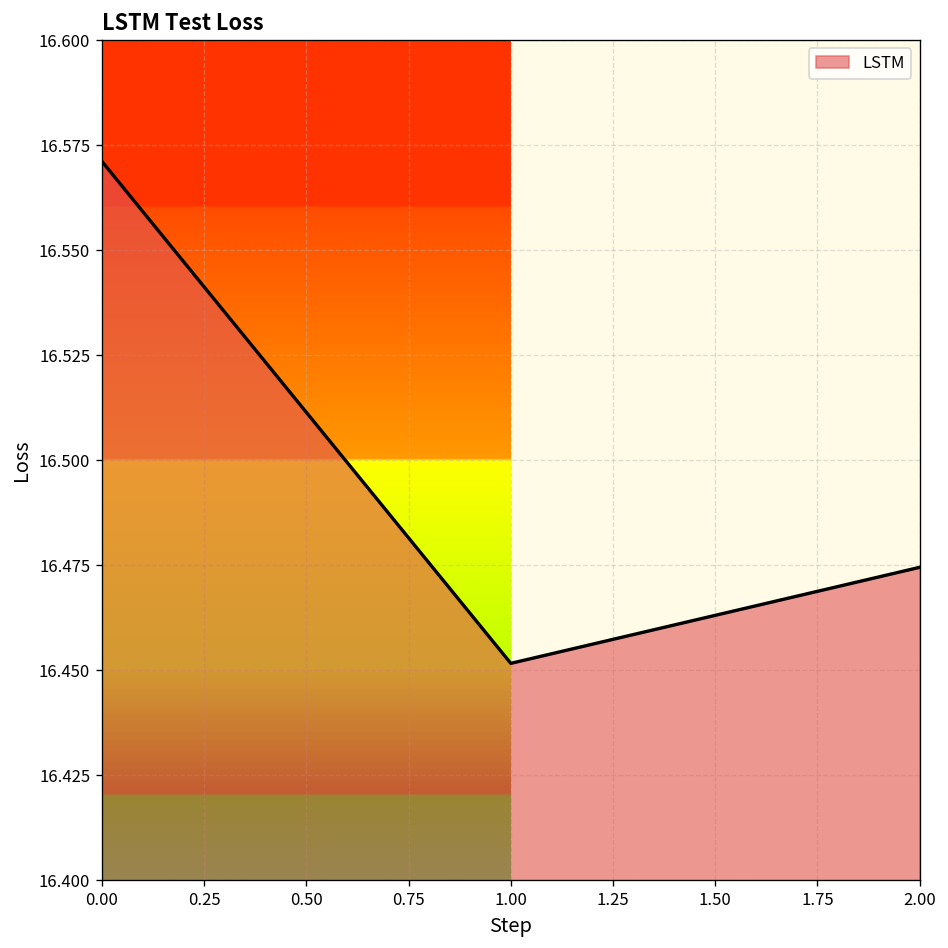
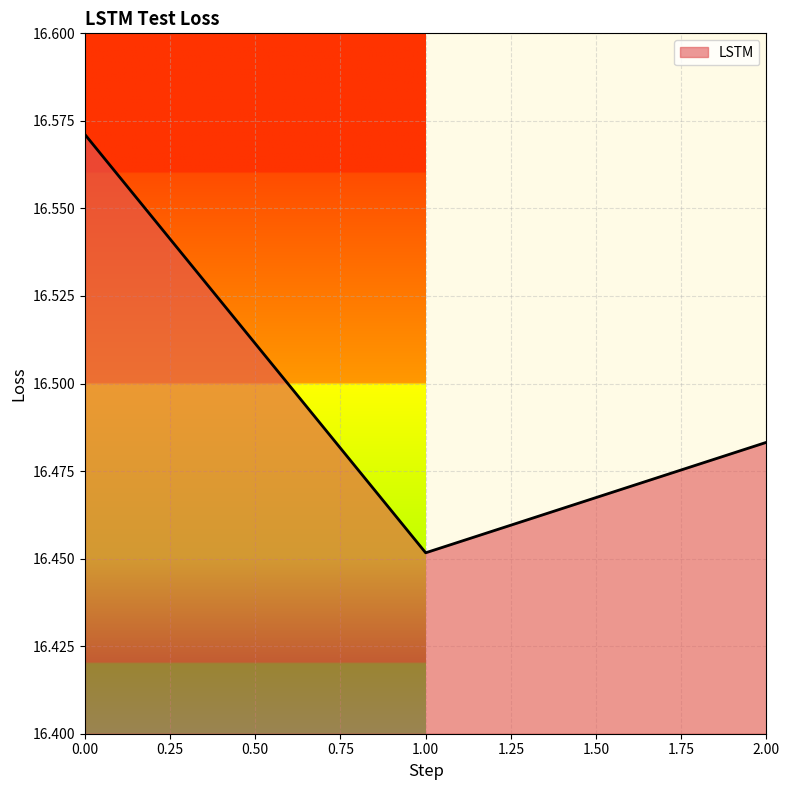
2.00: 16.475 -> 16.483
